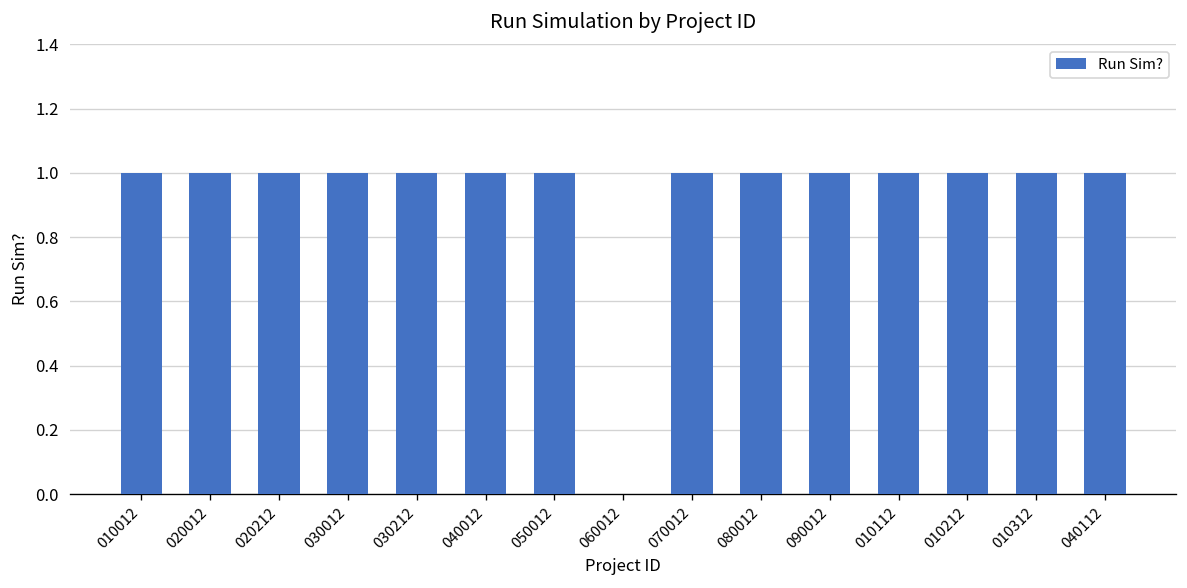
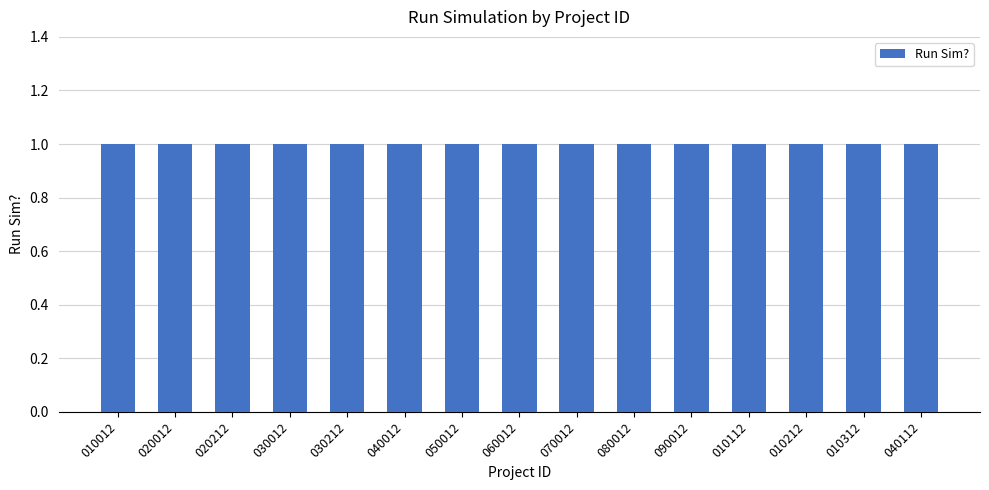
060012: 0 -> 1
